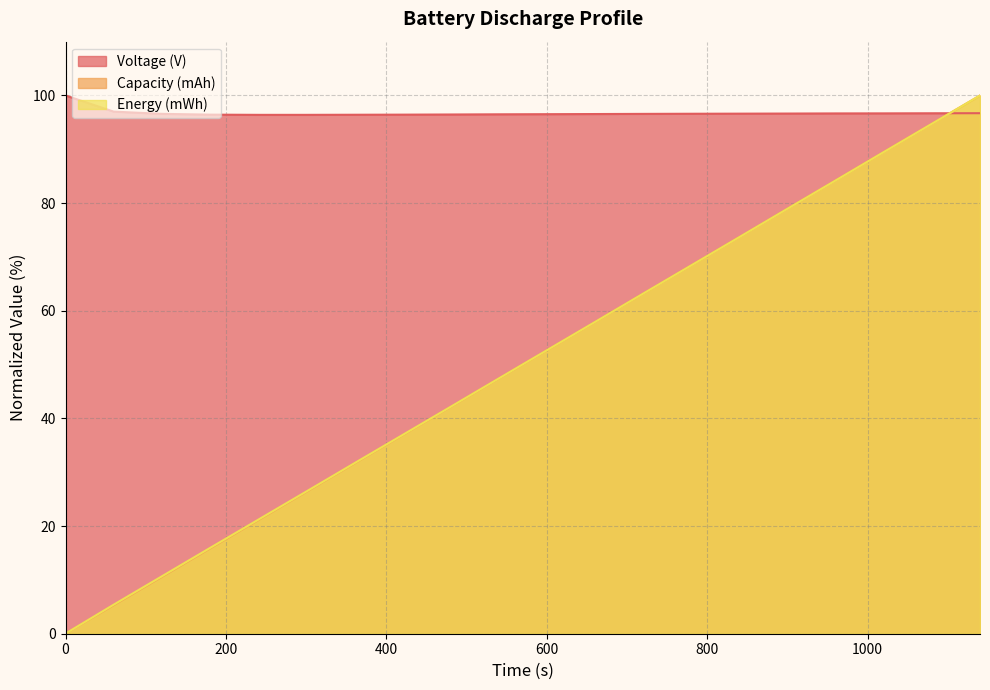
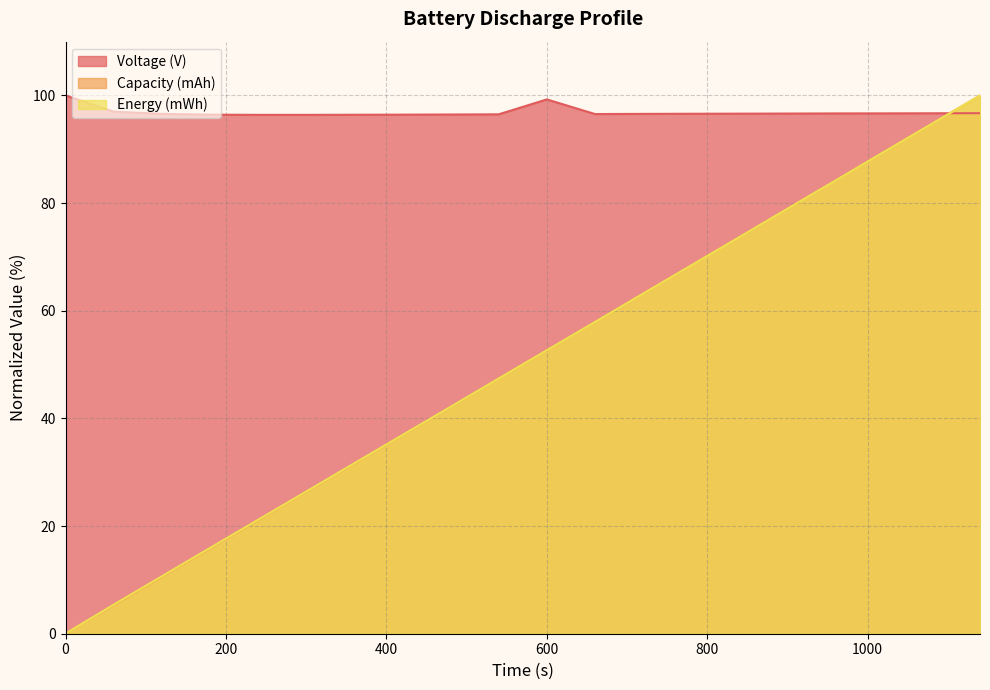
Voltage (V), 600: 97 -> 99
